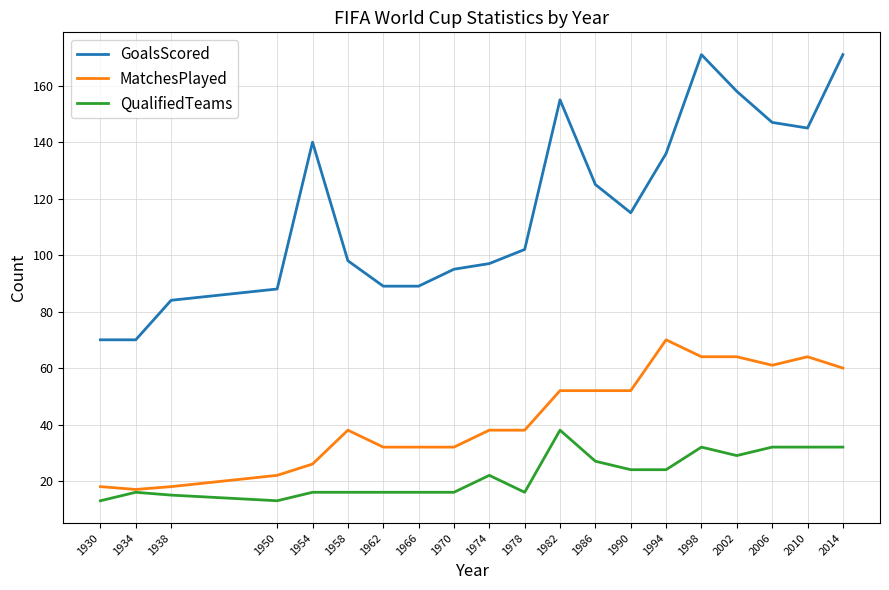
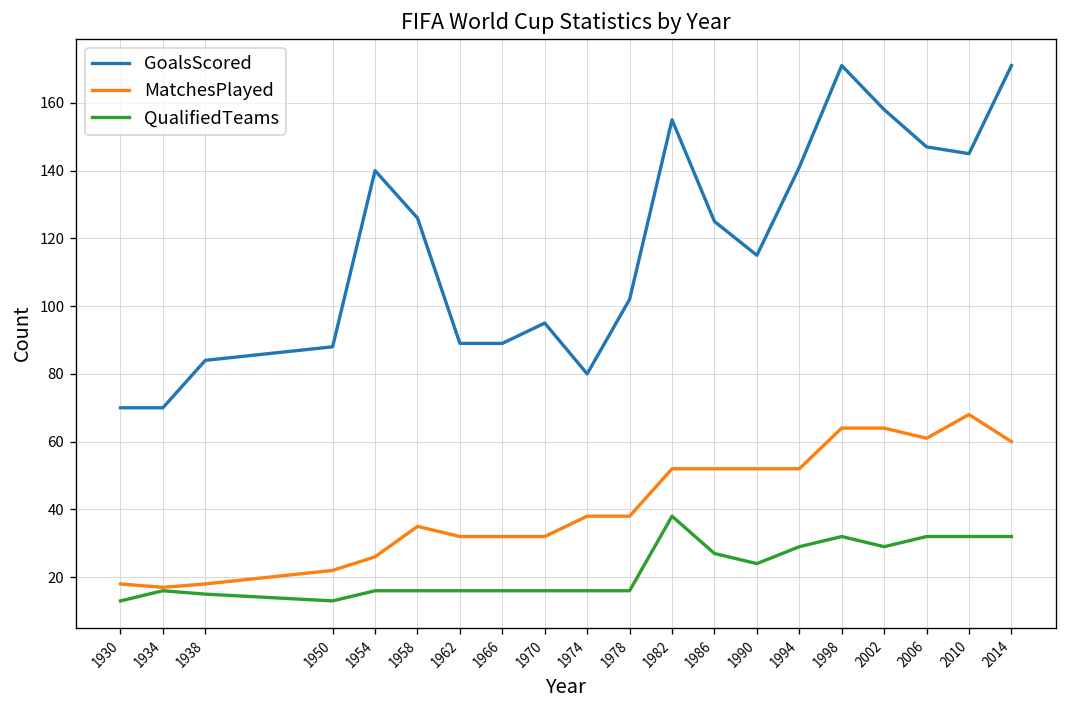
GoalsScored, 1958: 98 -> 126
MatchesPlayed, 1958: 38 -> 35
GoalsScored, 1974: 97 -> 80
QualifiedTeams, 1974: 22 -> 16
GoalsScored, 1994: 136 -> 141
MatchesPlayed, 1994: 70 -> 52
QualifiedTeams, 1994: 24 -> 29
MatchesPlayed, 2010: 64 -> 68
